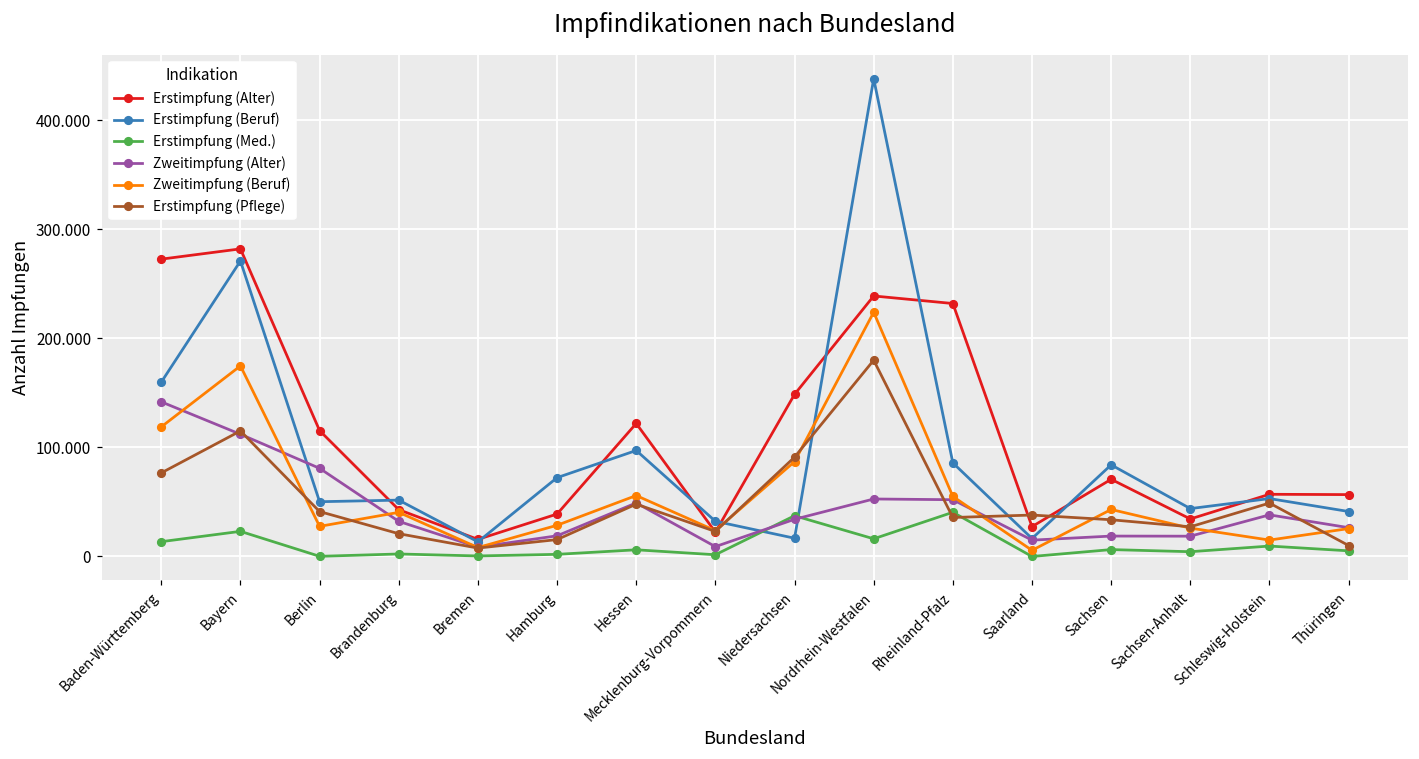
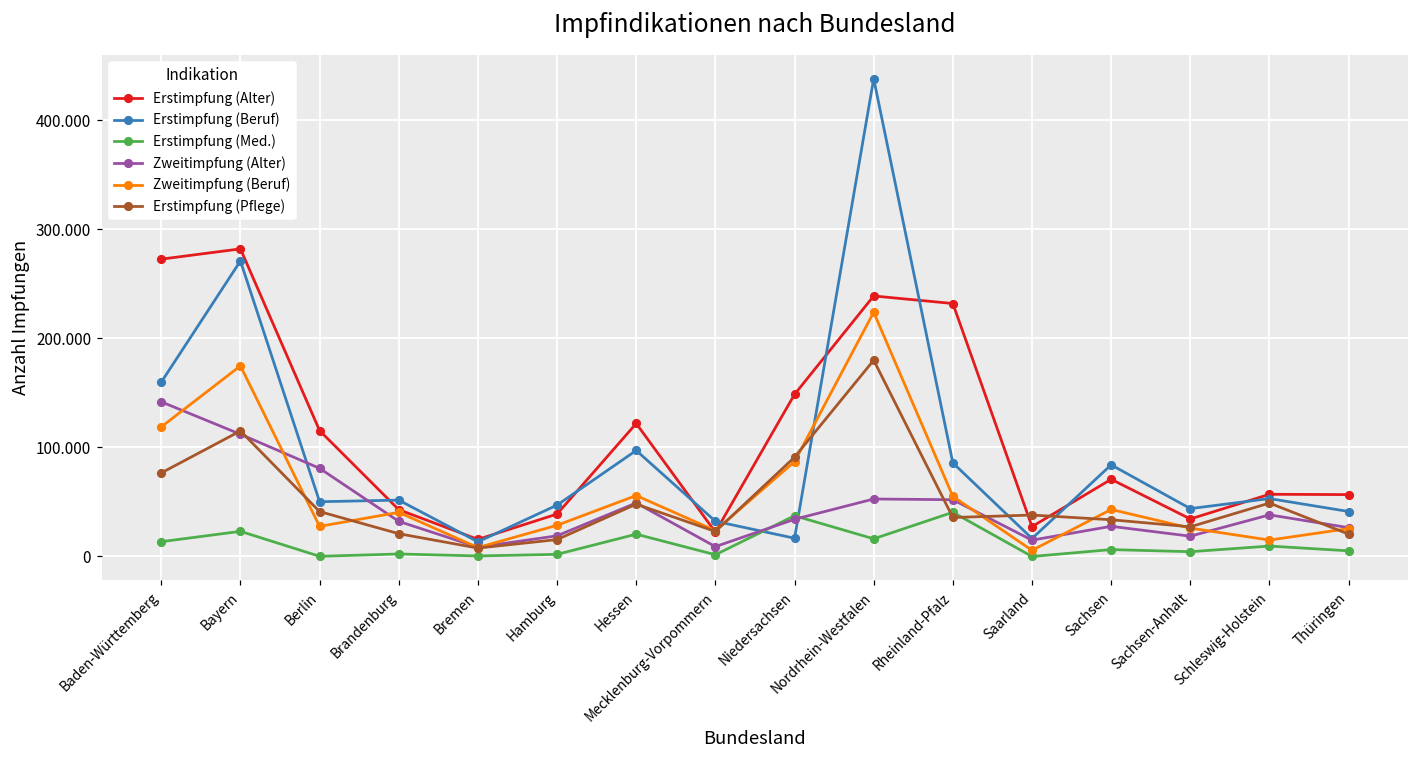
Erstimpfung (Beruf), Hamburg: 70 -> 50
Erstimpfung (Med.), Hessen: 10 -> 20
Zweitimpfung (Alter), Sachsen: 20 -> 30
Erstimpfung (Pflege), Thüringen: 10 -> 20
